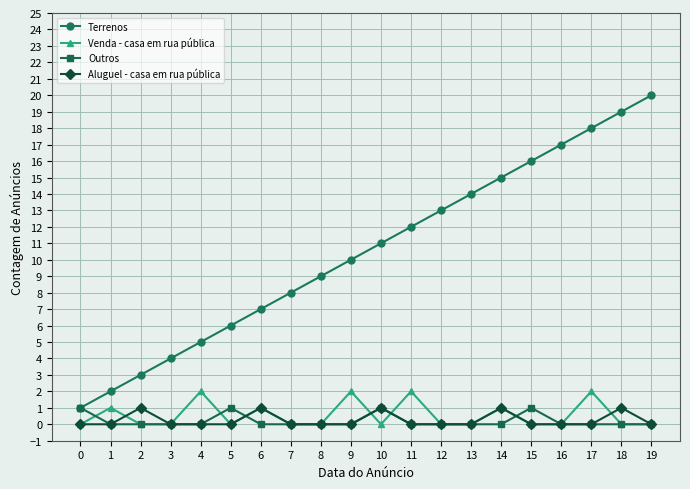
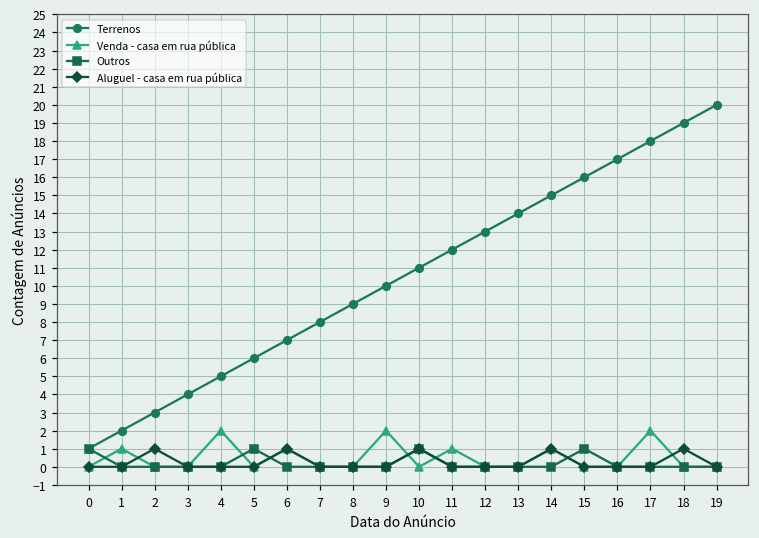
Venda - casa em rua pública, 11: 2 -> 1
